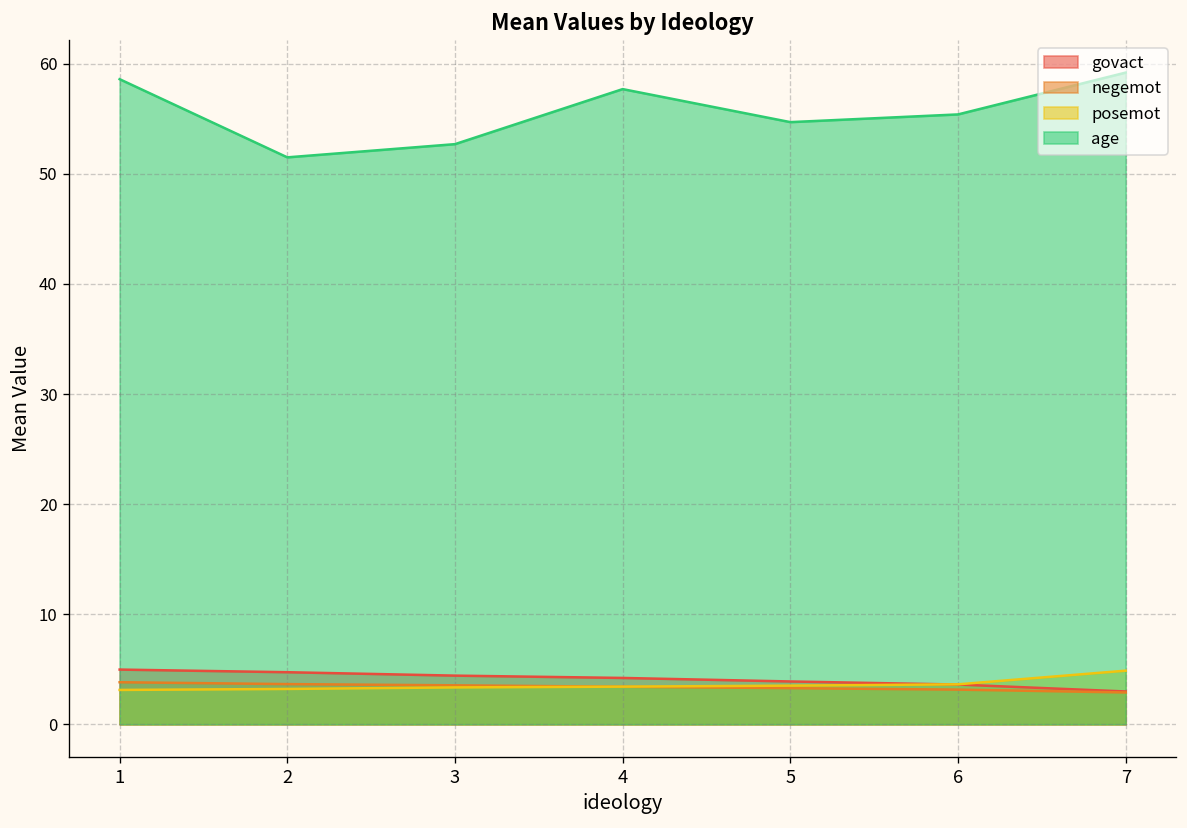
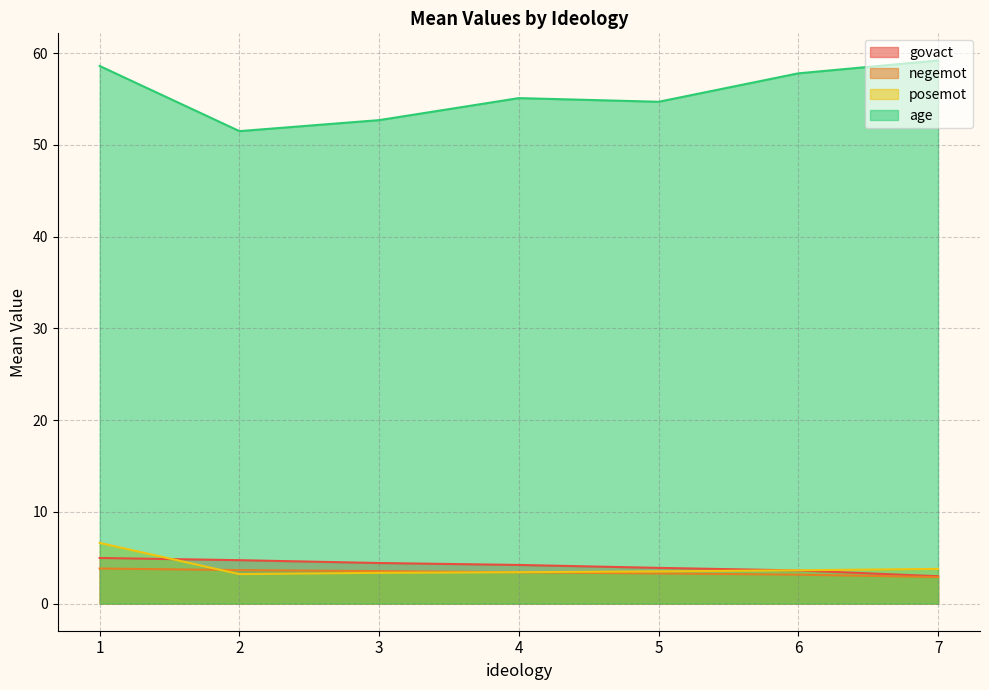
posemot, 1: 3 -> 7
age, 4: 58 -> 55
age, 6: 55 -> 58
posemot, 7: 5 -> 4
